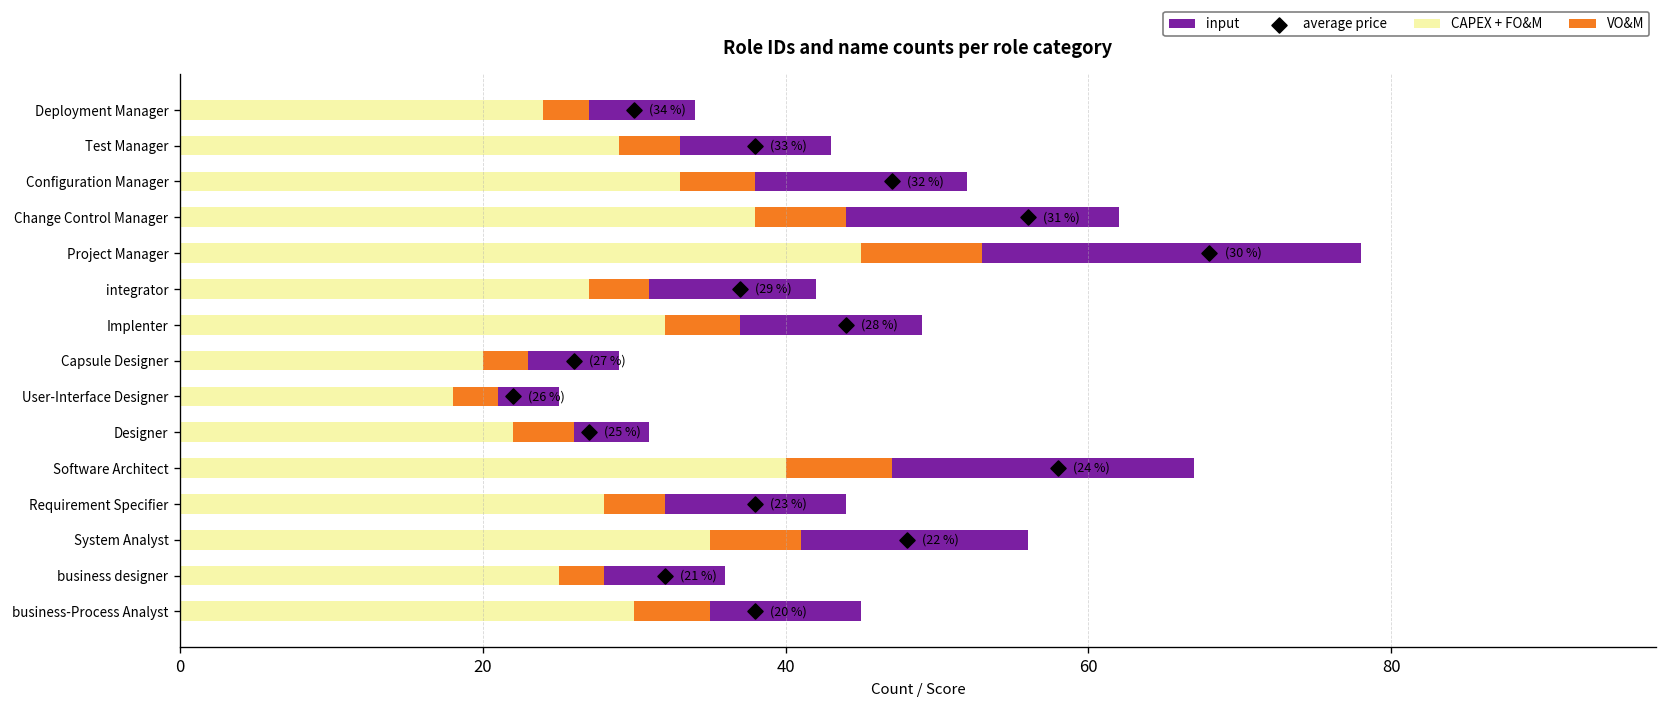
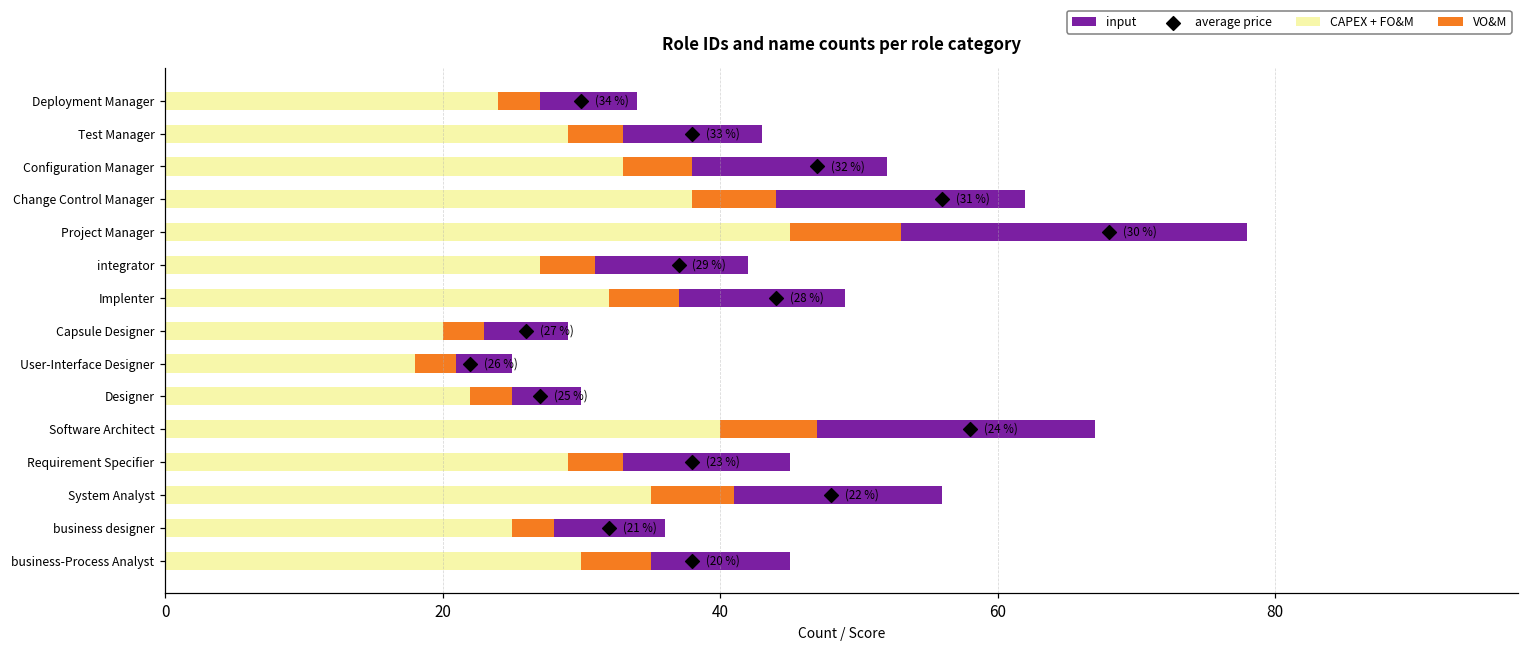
VO&M, Designer: 4 -> 3
CAPEX + FO&M, Requirement Specifier: 28 -> 29
